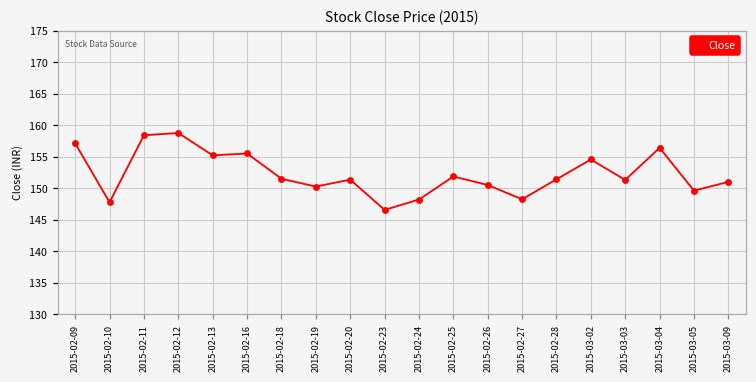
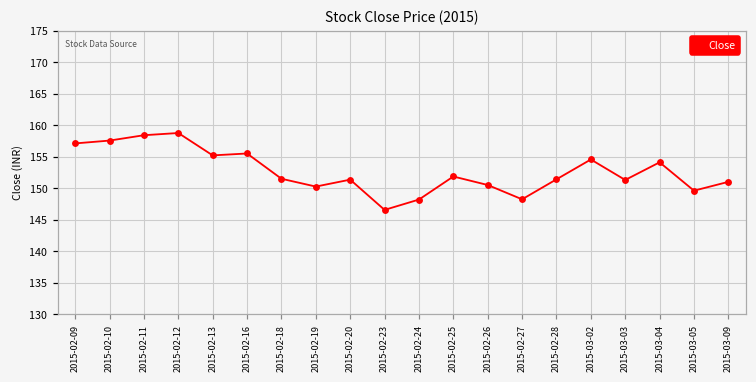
2015-02-10: 148 -> 158
2015-03-04: 156 -> 154
